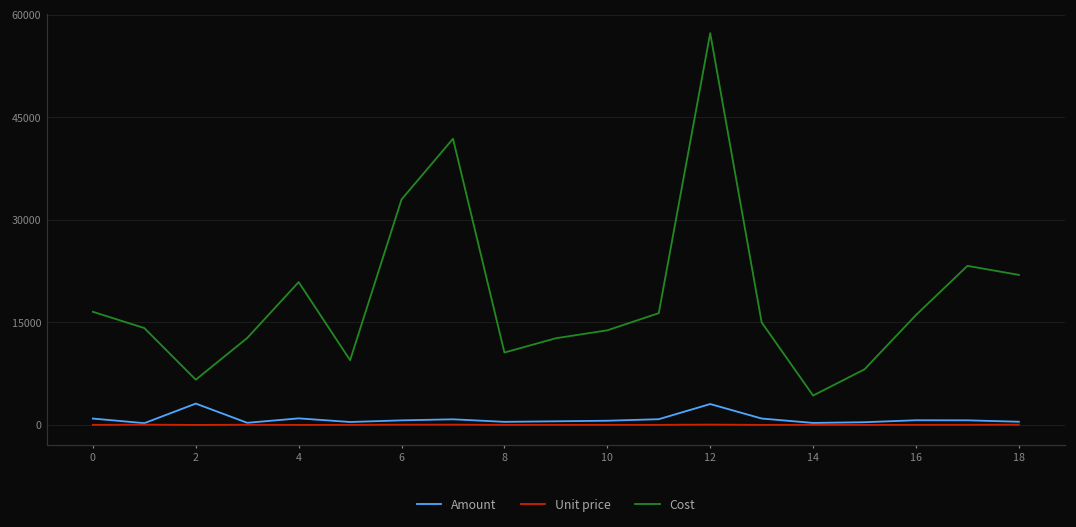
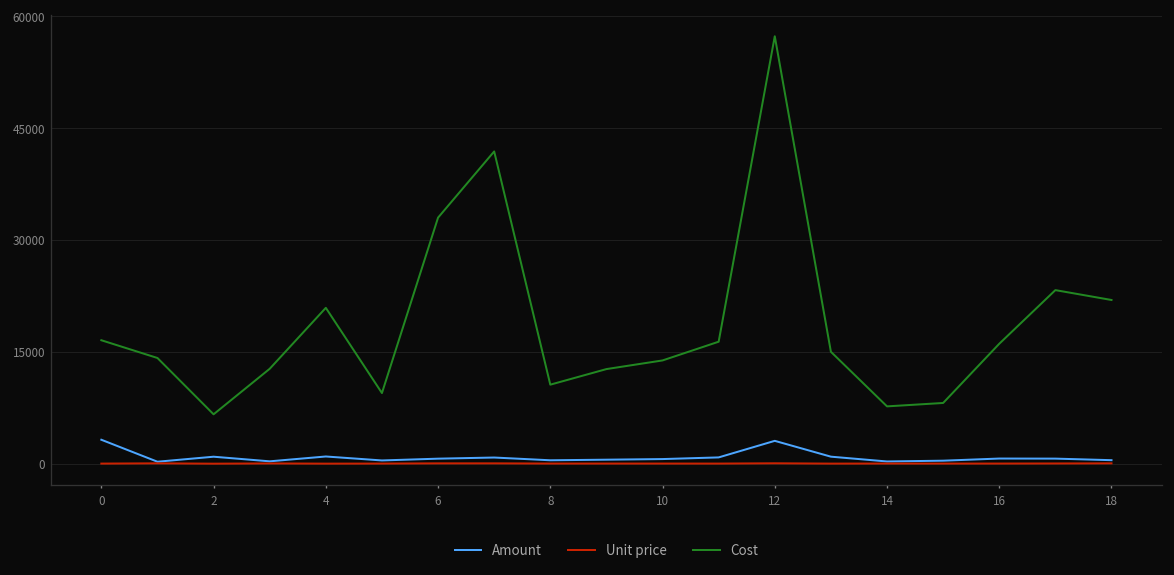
Amount, 0: 1000 -> 3000
Amount, 2: 3000 -> 1000
Cost, 14: 4000 -> 8000
